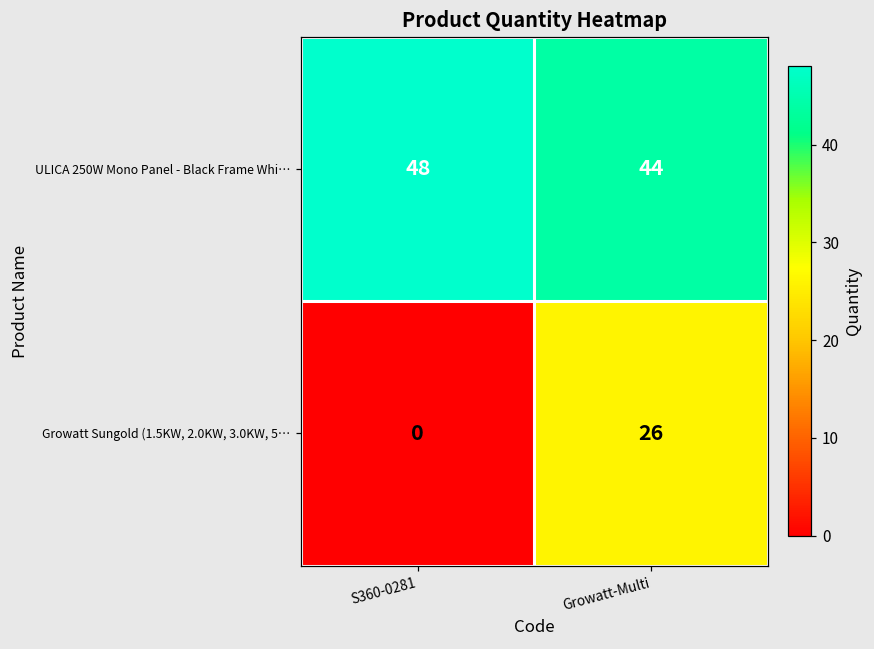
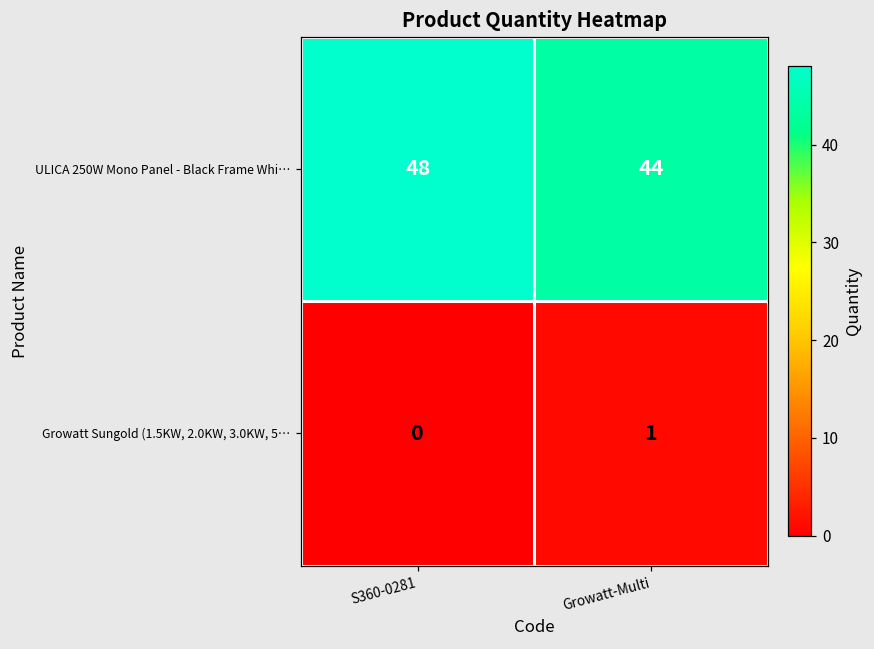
Growatt Sungold (1.5KW, 2.0KW, 3.0KW, 5…, Growatt-Multi: 26 -> 1
